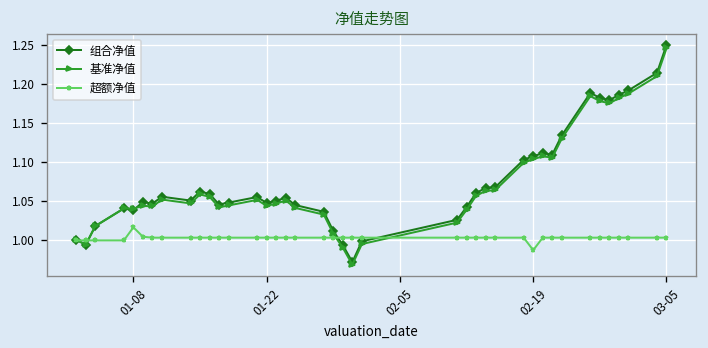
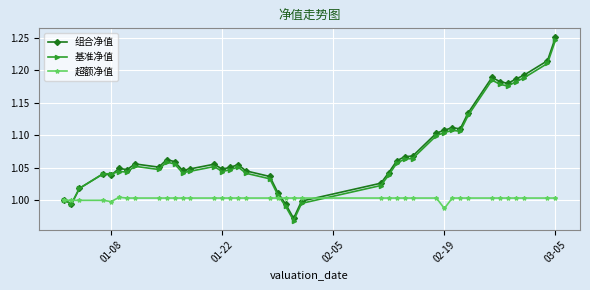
超额净值, 01-08: 1.02 -> 1.00
